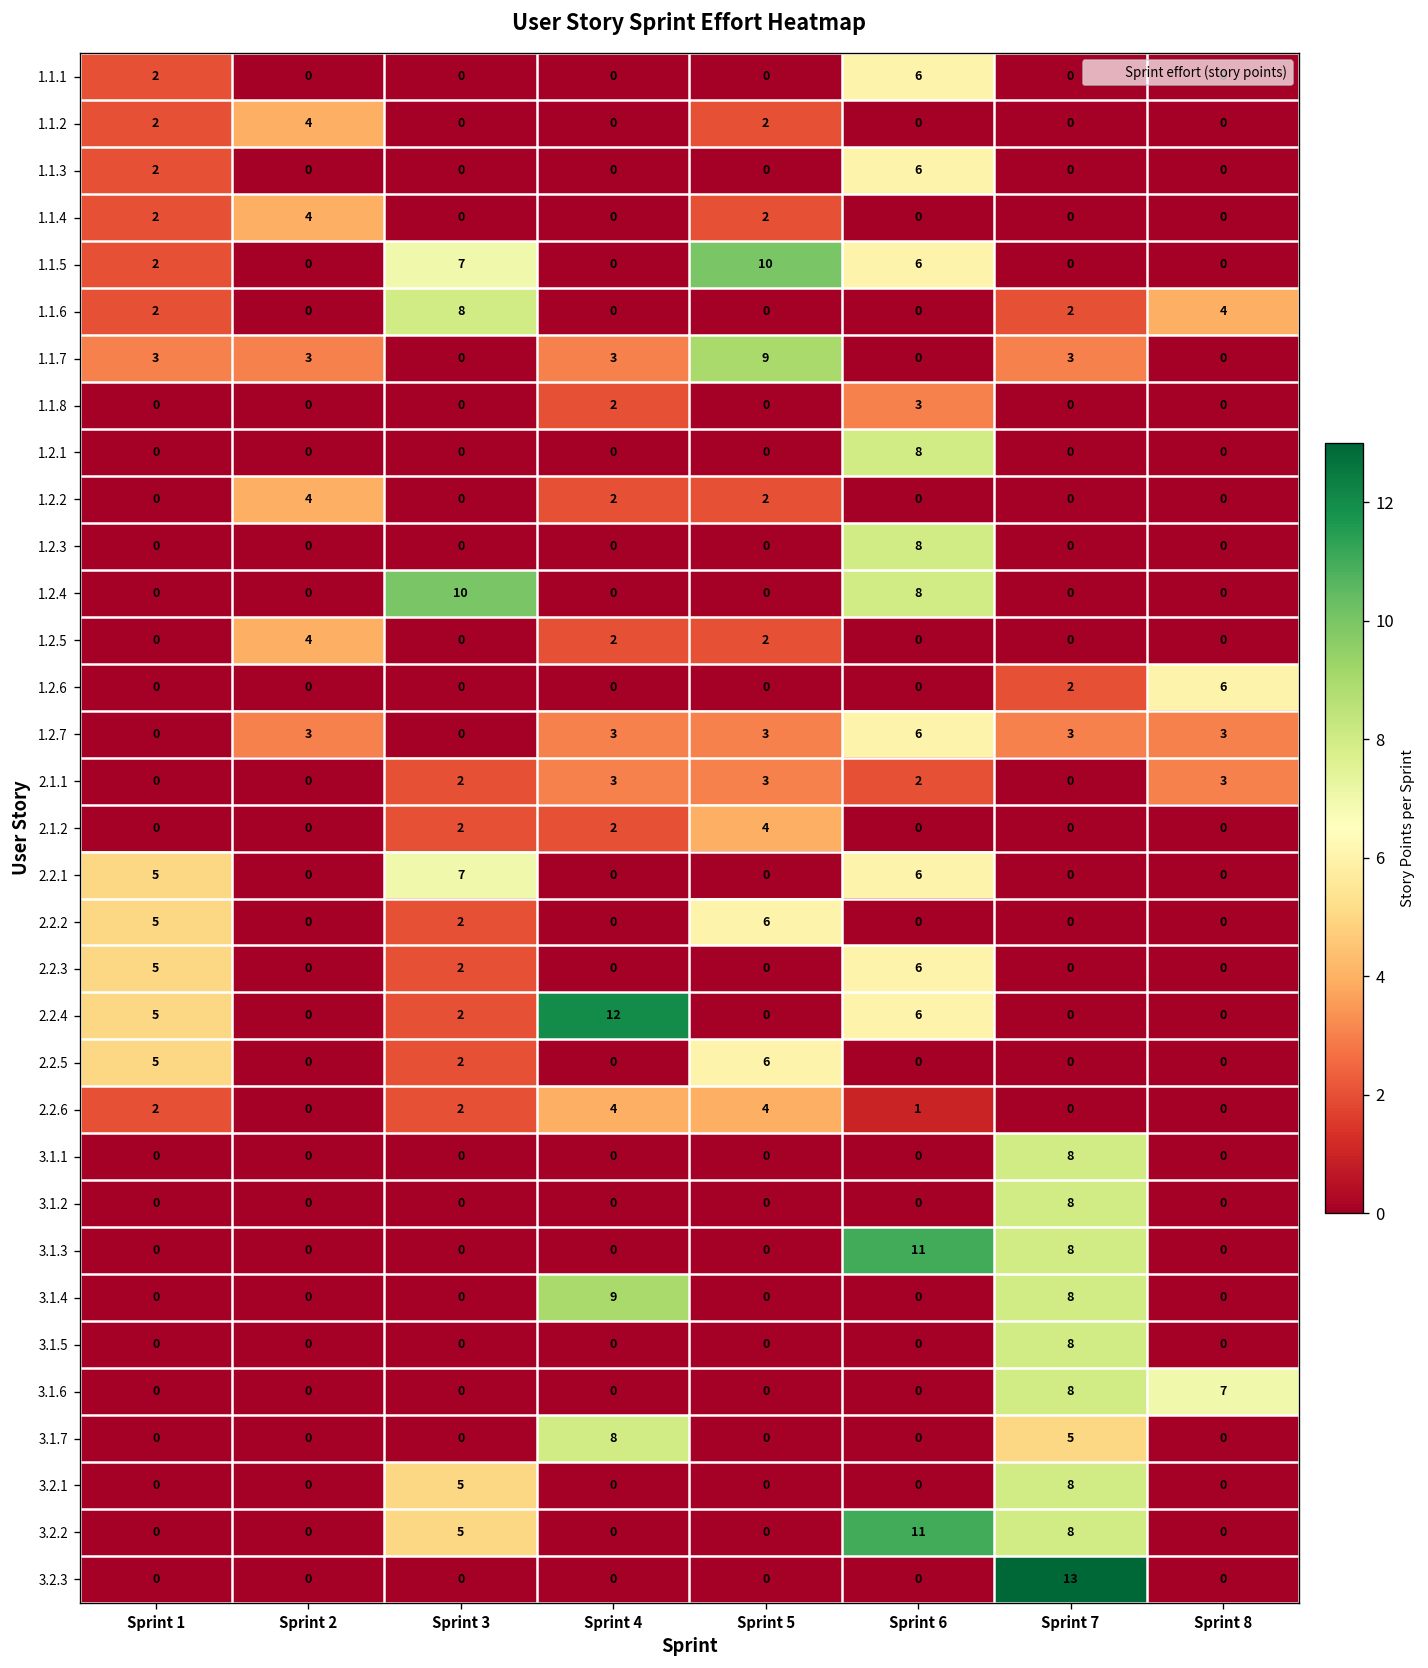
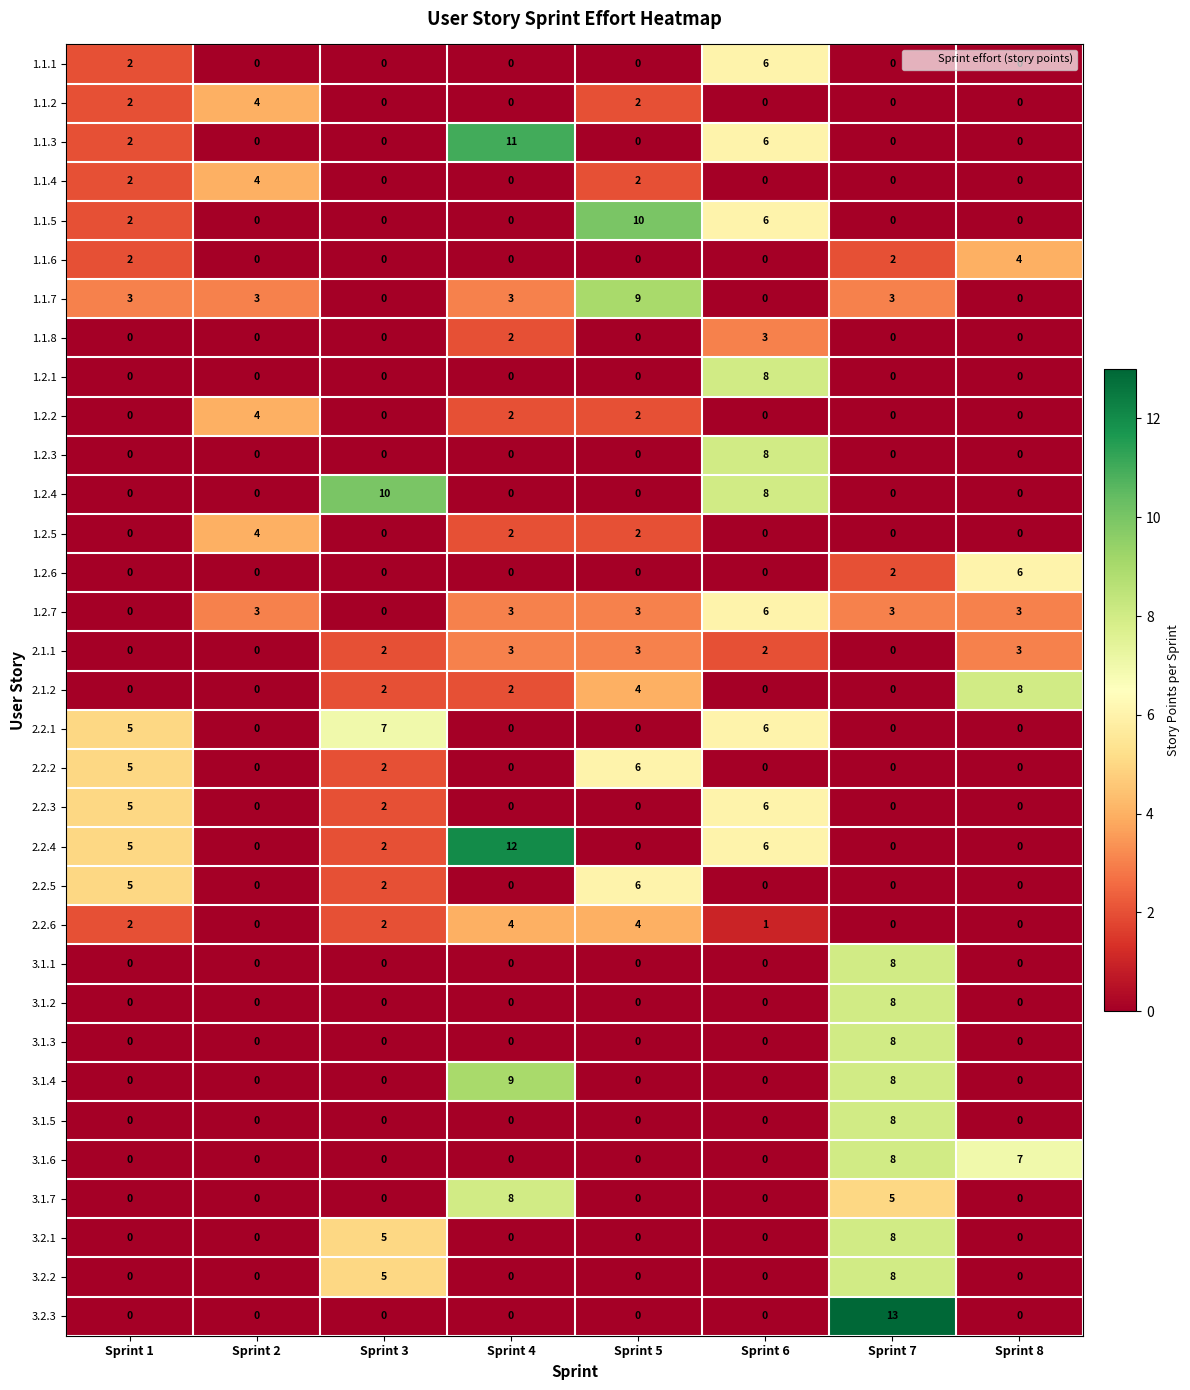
1.1.3, Sprint 4: 0 -> 11
1.1.5, Sprint 3: 7 -> 0
1.1.6, Sprint 3: 8 -> 0
2.1.2, Sprint 8: 0 -> 8
3.1.3, Sprint 6: 11 -> 0
3.2.2, Sprint 6: 11 -> 0
